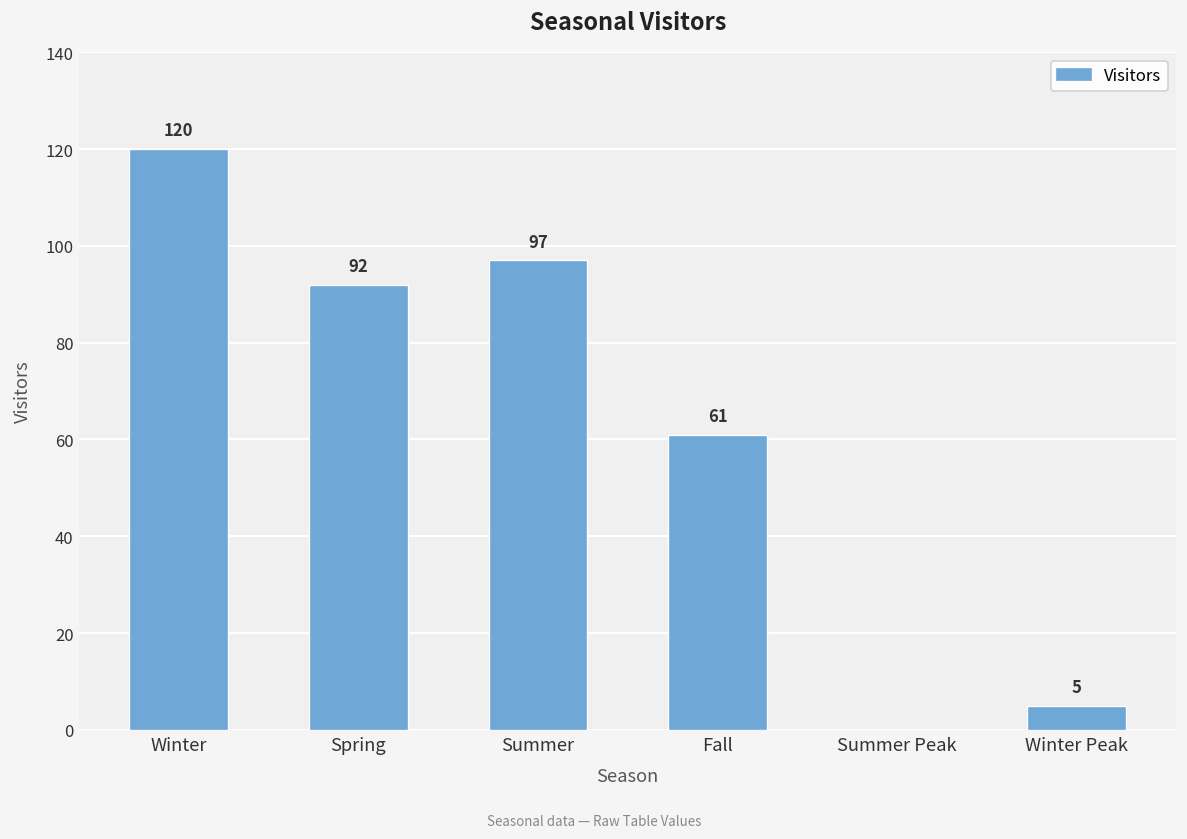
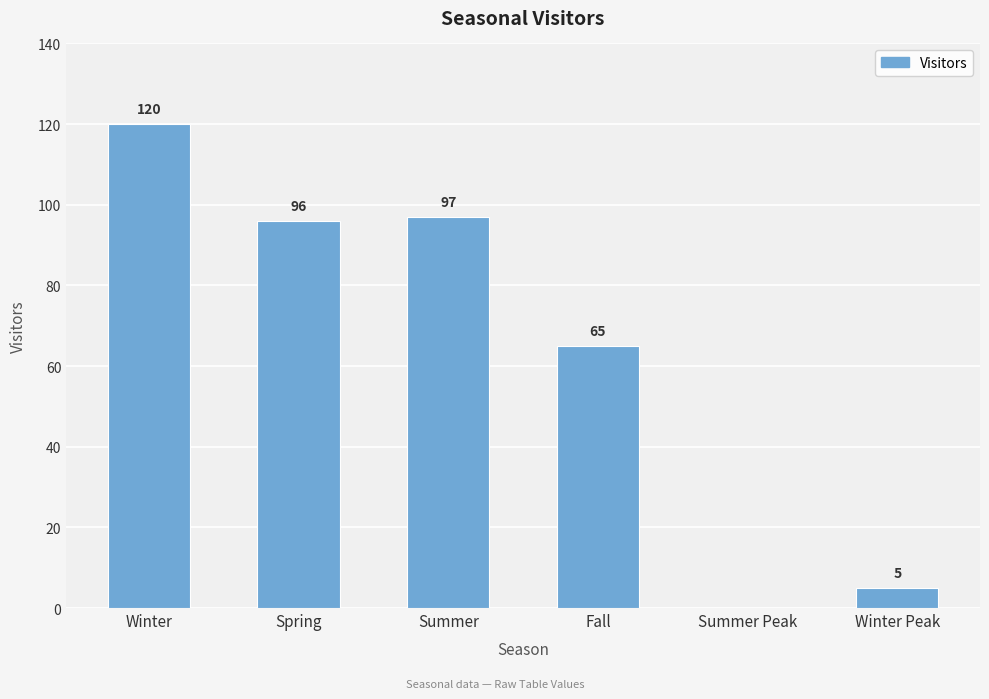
Spring: 92 -> 96
Fall: 61 -> 65
